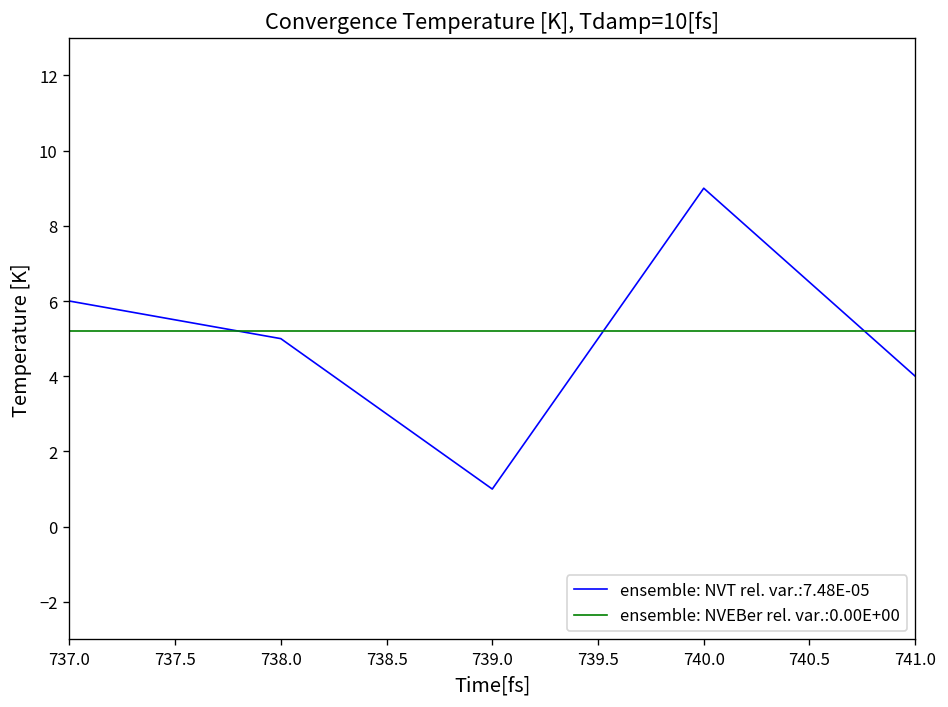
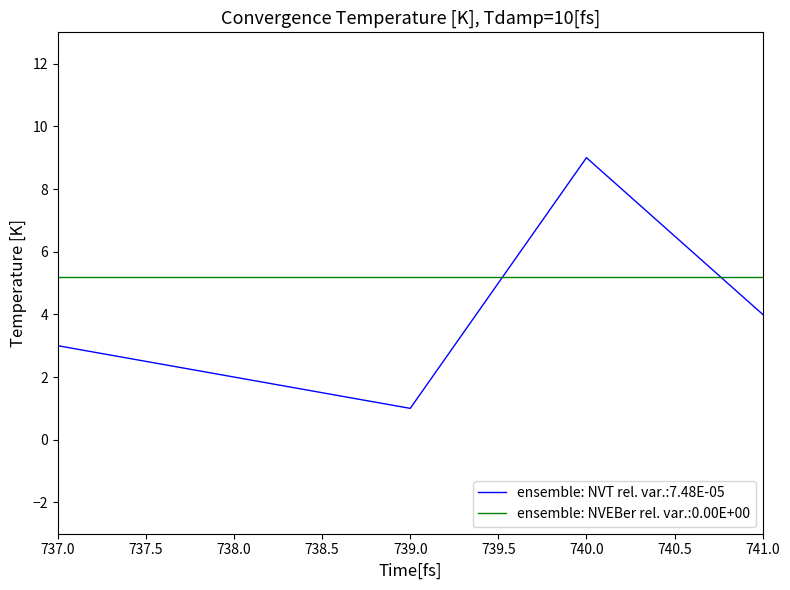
737.0: 6 -> 3
738.0: 5 -> 2
